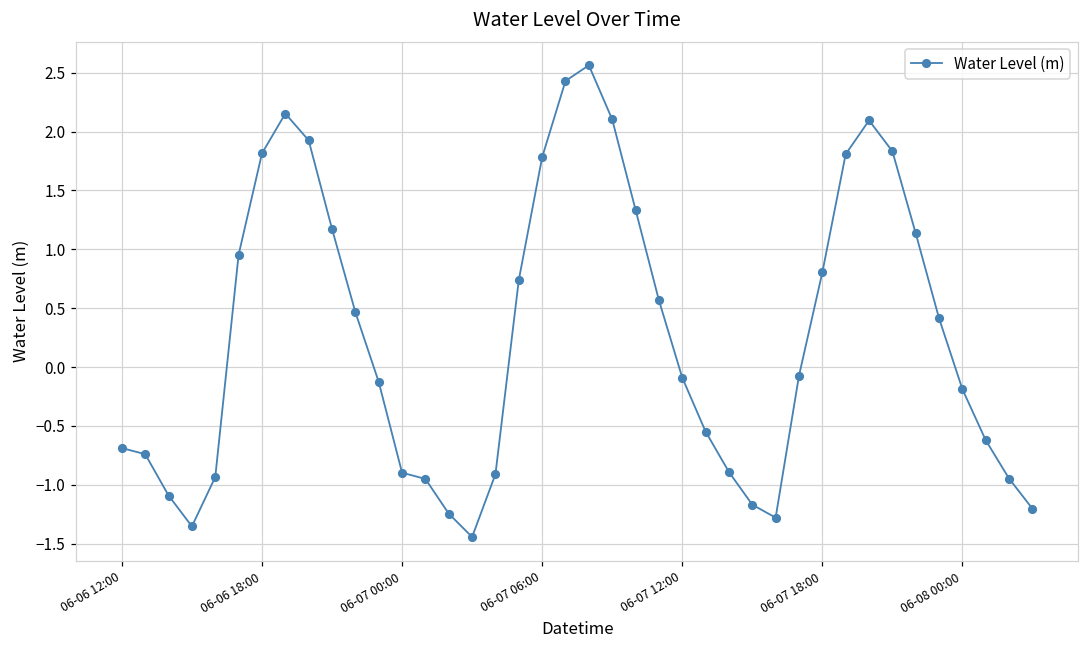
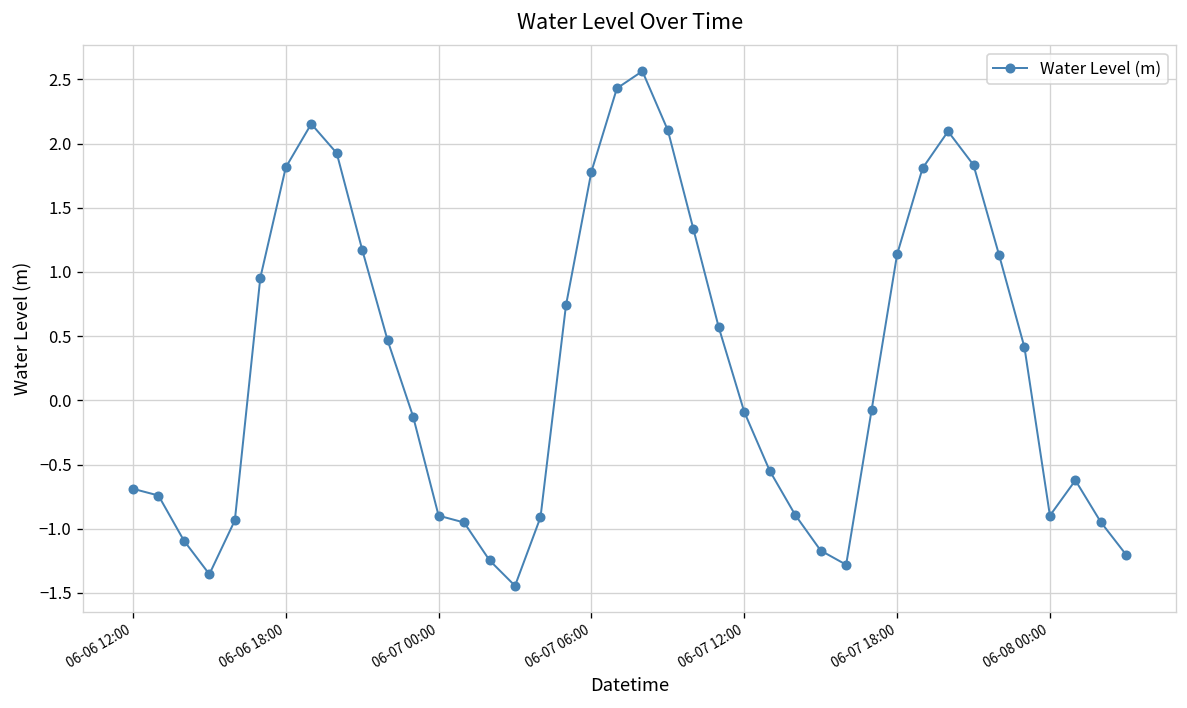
06-07 18:00: 0.80 -> 1.14
06-08 00:00: -0.19 -> -0.90
